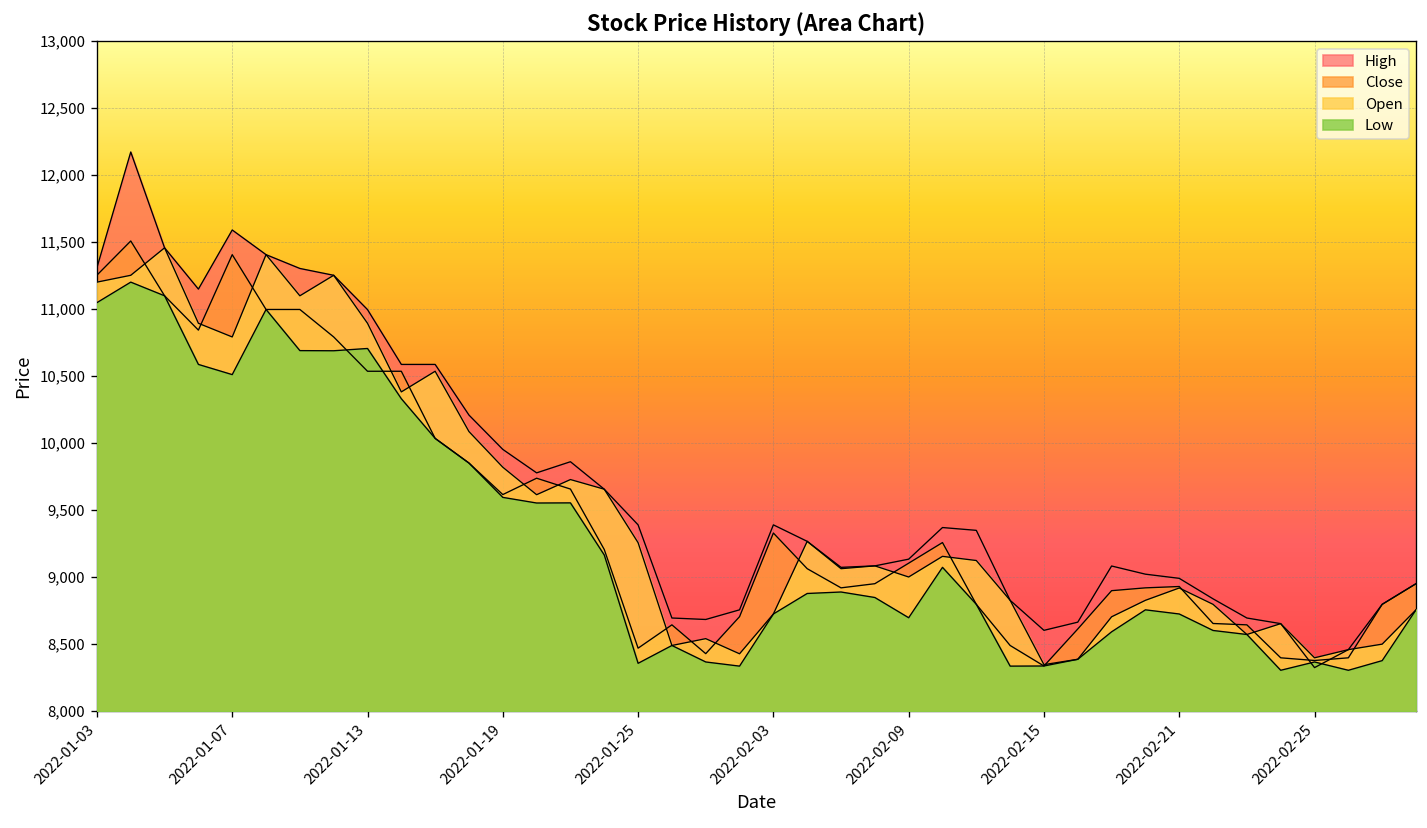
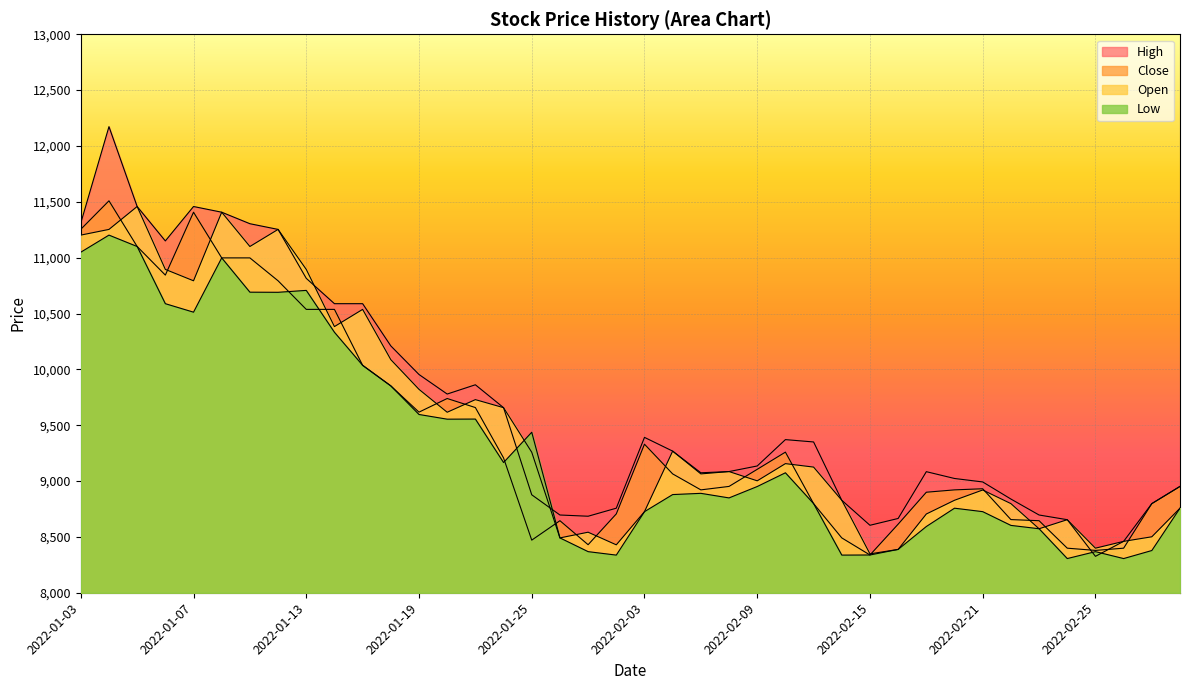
High, 2022-01-07: 11,590 -> 11,460
High, 2022-01-13: 11,000 -> 10,820
High, 2022-01-25: 9,390 -> 8,880
Low, 2022-01-25: 8,360 -> 9,440
Low, 2022-02-09: 8,700 -> 8,950
